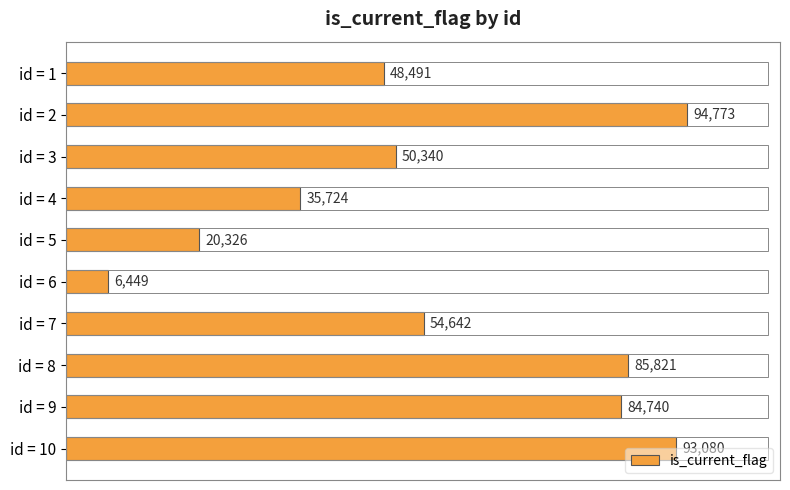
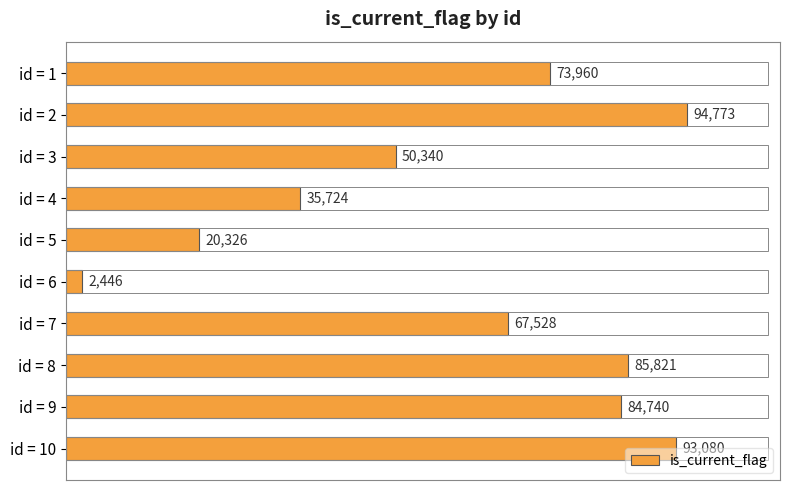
id = 1: 48,491 -> 73,960
id = 6: 6,449 -> 2,446
id = 7: 54,642 -> 67,528
